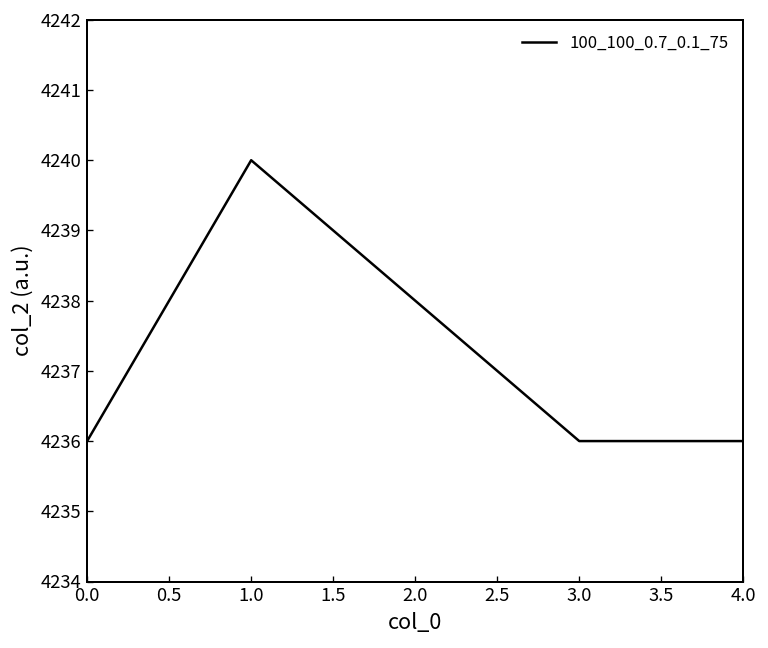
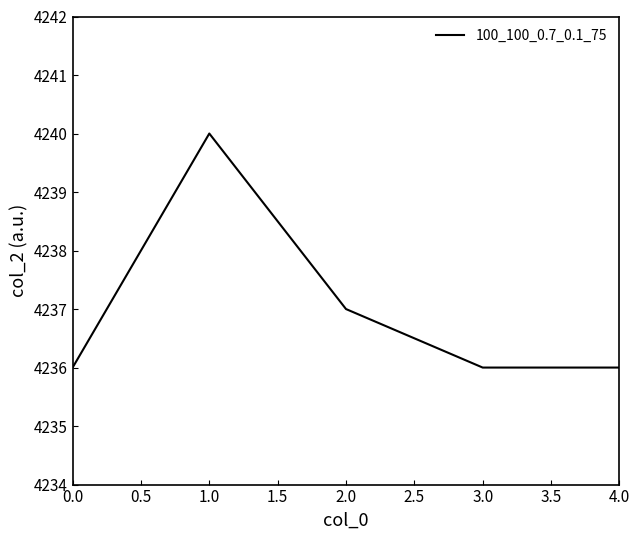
2.0: 4238 -> 4237
